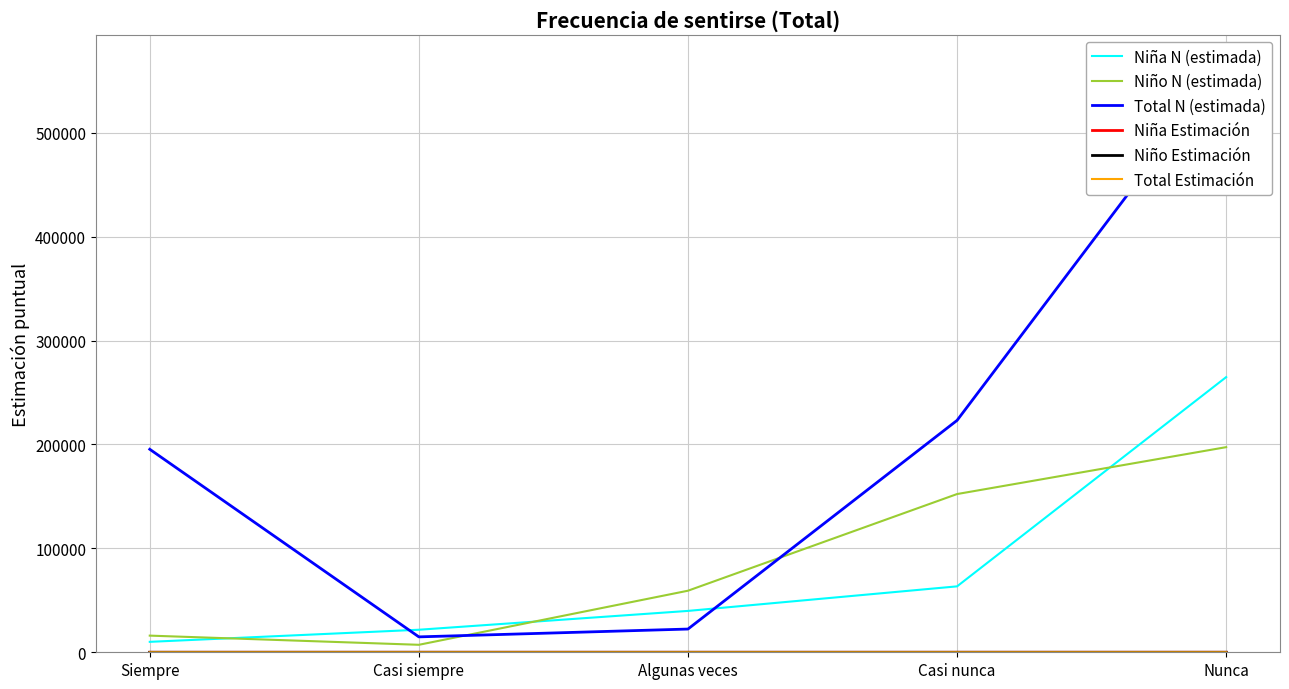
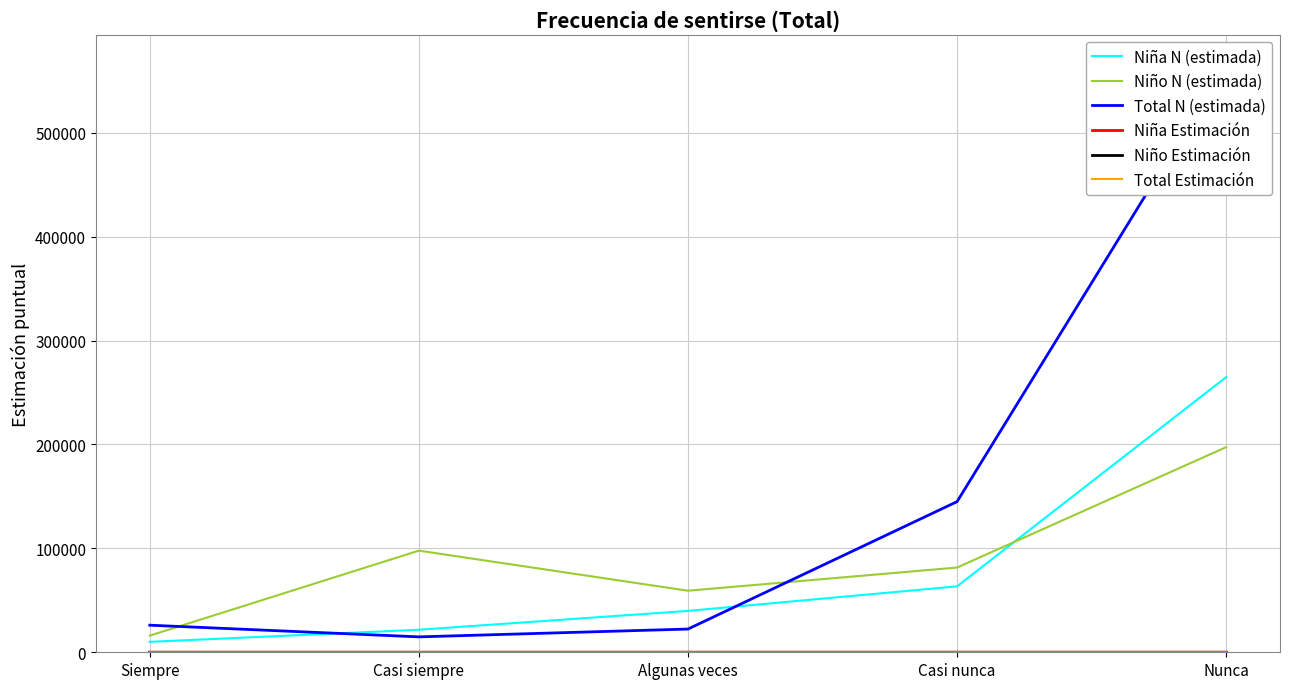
Total N (estimada), Siempre: 195000 -> 26000
Niño N (estimada), Casi siempre: 7000 -> 98000
Niño N (estimada), Casi nunca: 152000 -> 82000
Total N (estimada), Casi nunca: 223000 -> 145000
